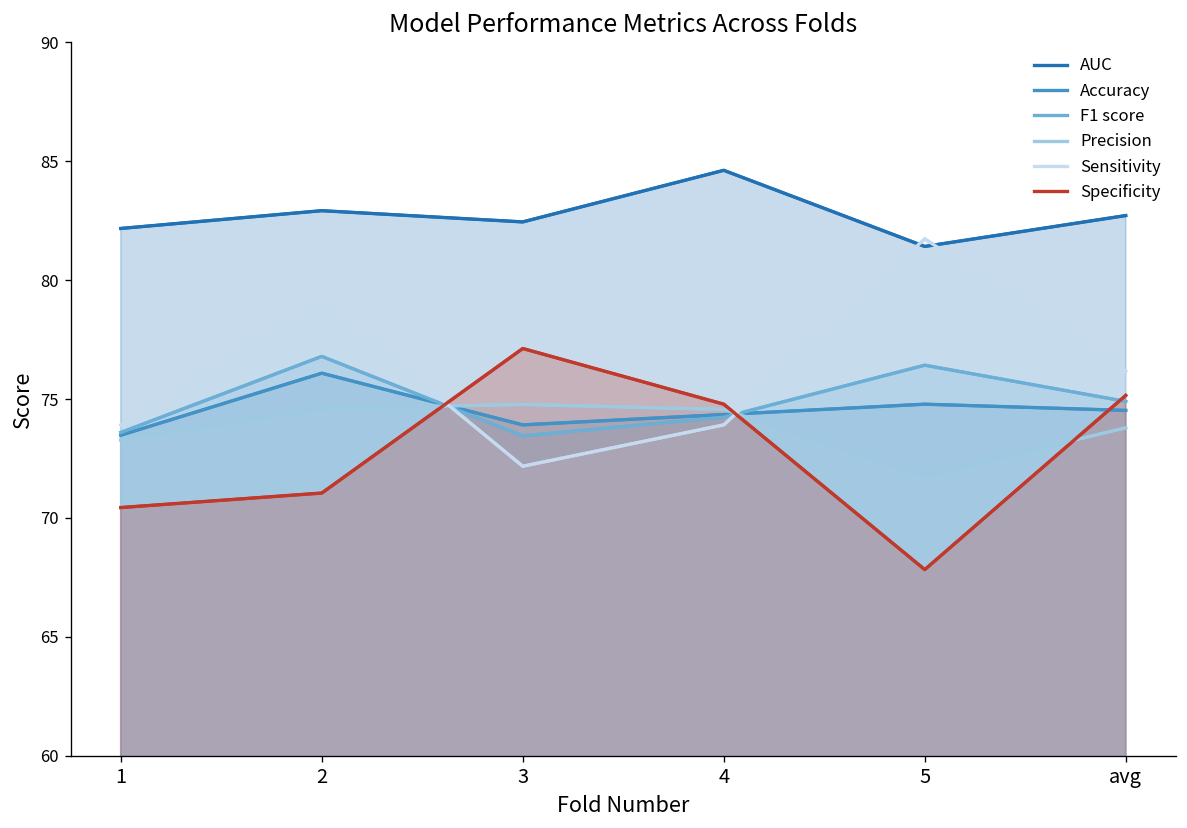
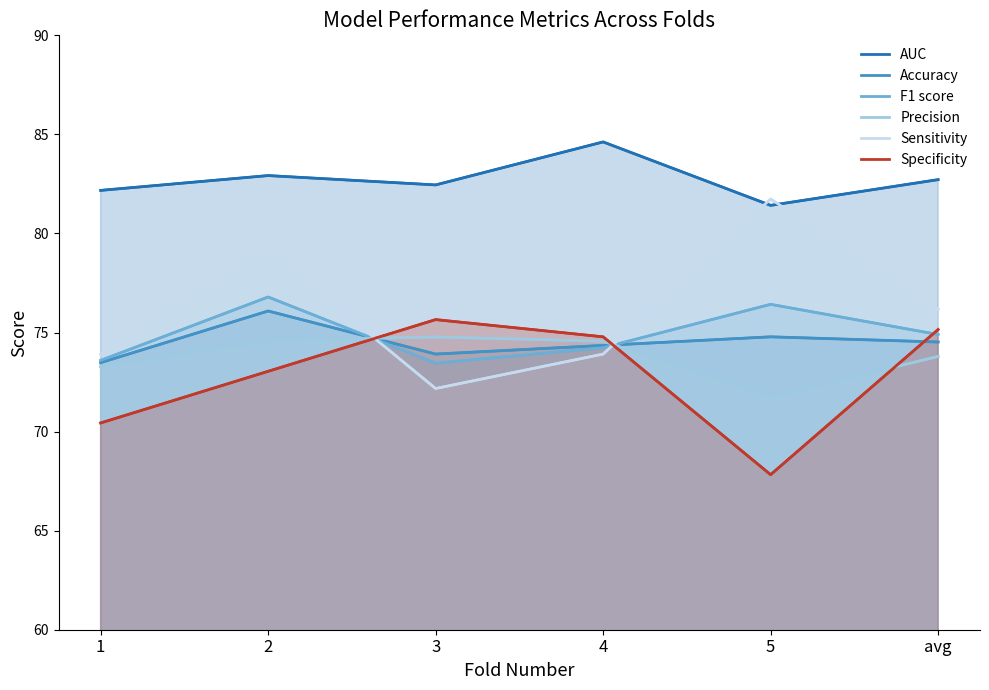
Specificity, 2: 71.0 -> 73.0
Specificity, 3: 77.1 -> 75.7
